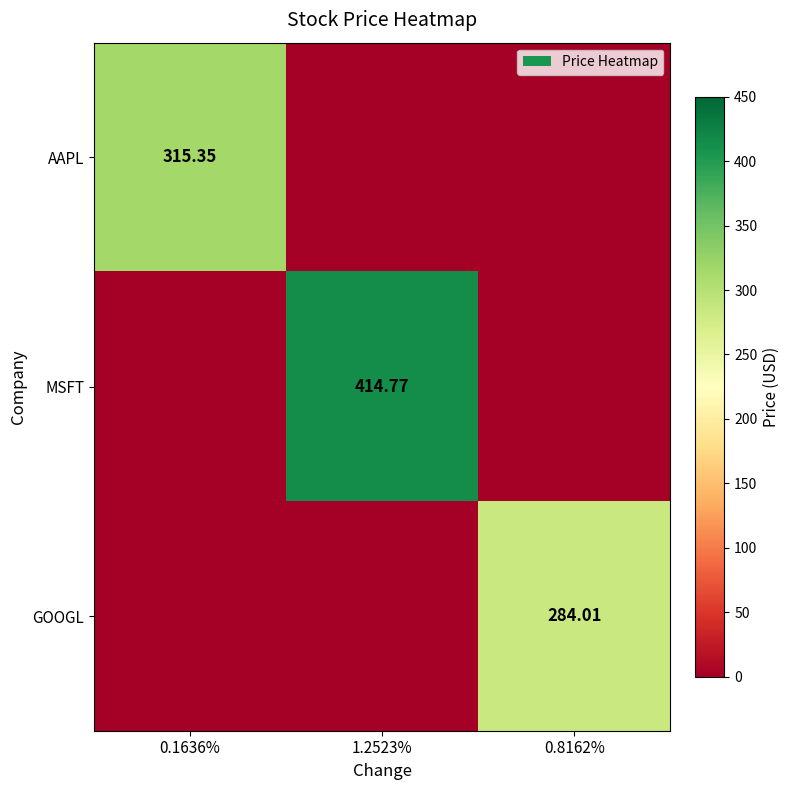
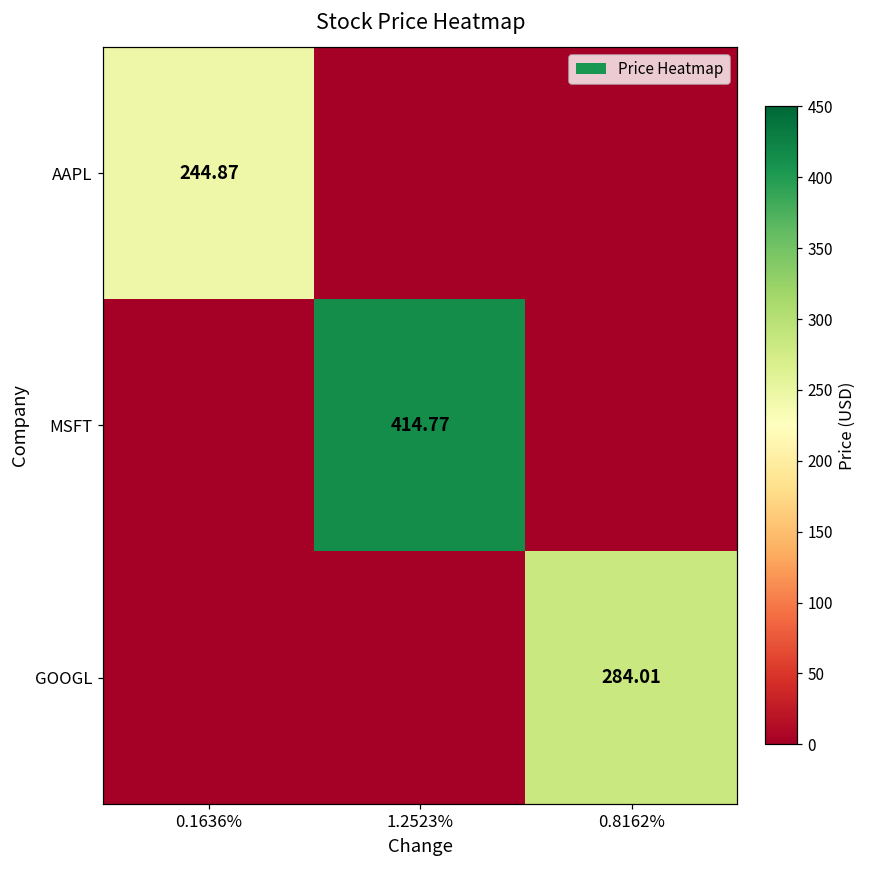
AAPL, 0.1636%: 315.35 -> 244.87
